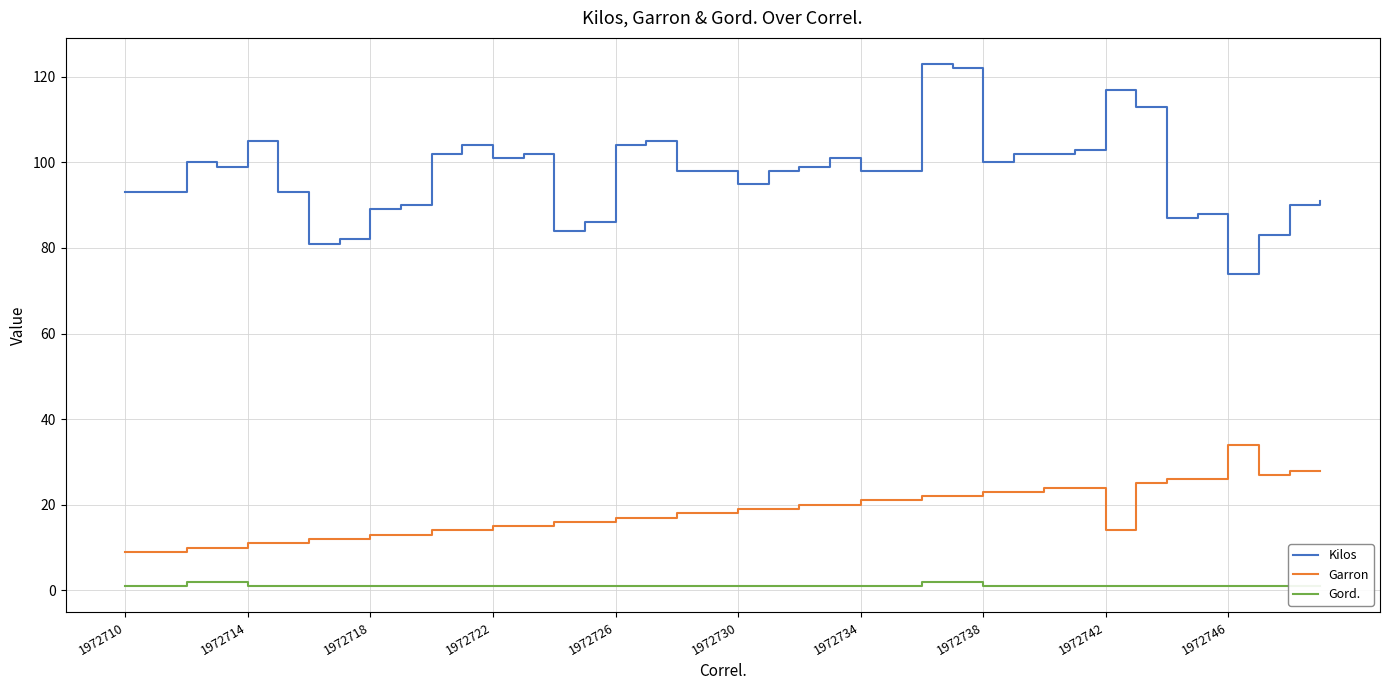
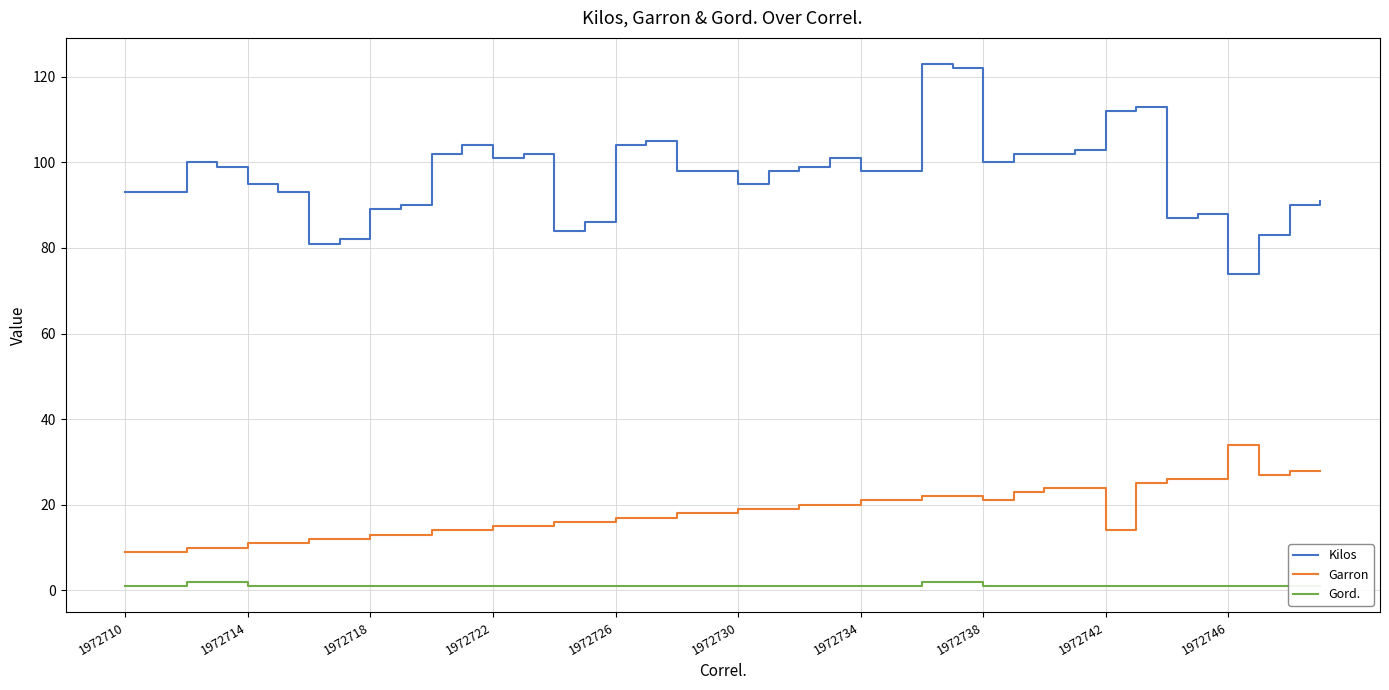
Kilos, 1972714: 105 -> 95
Garron, 1972738: 23 -> 21
Kilos, 1972742: 117 -> 112
